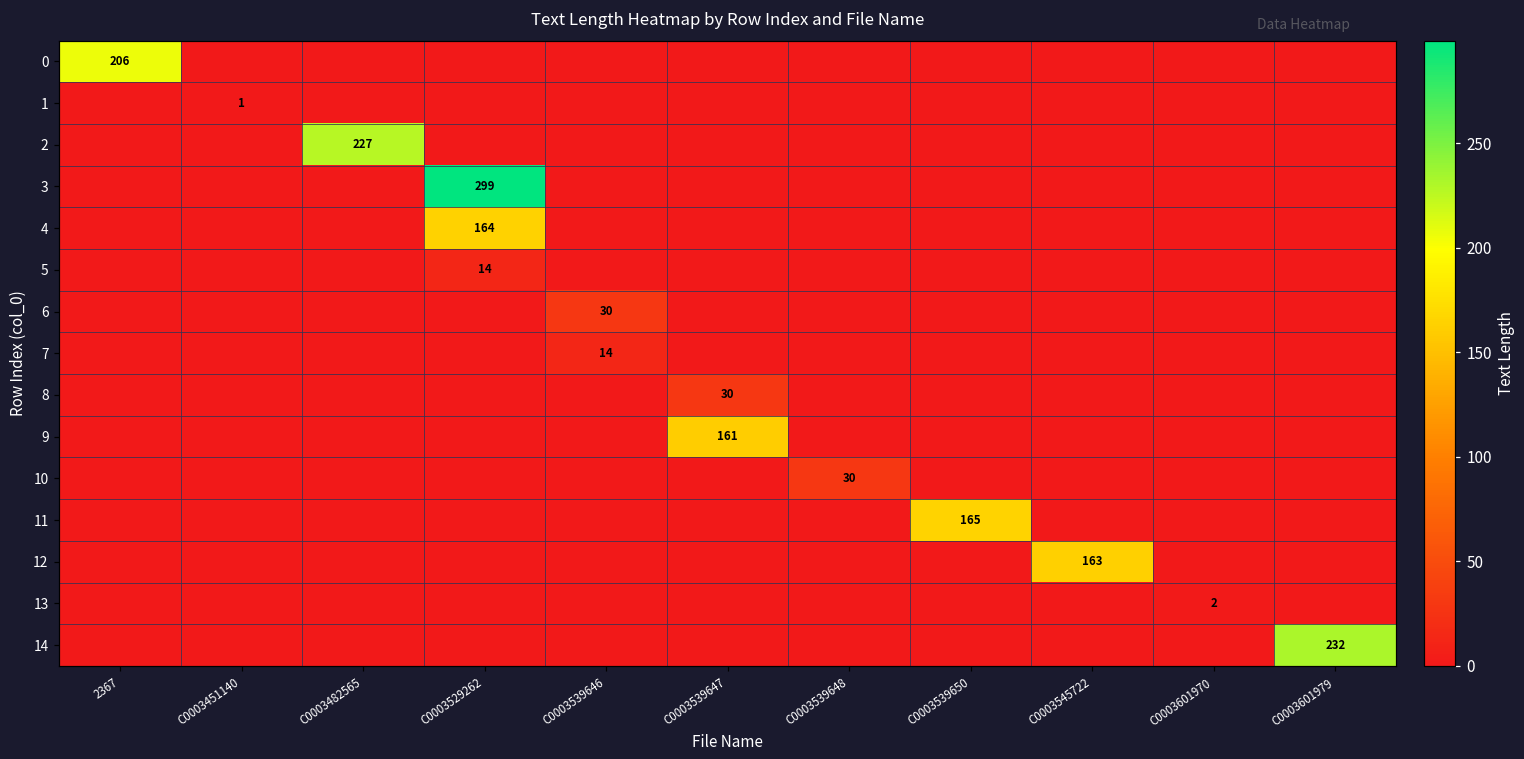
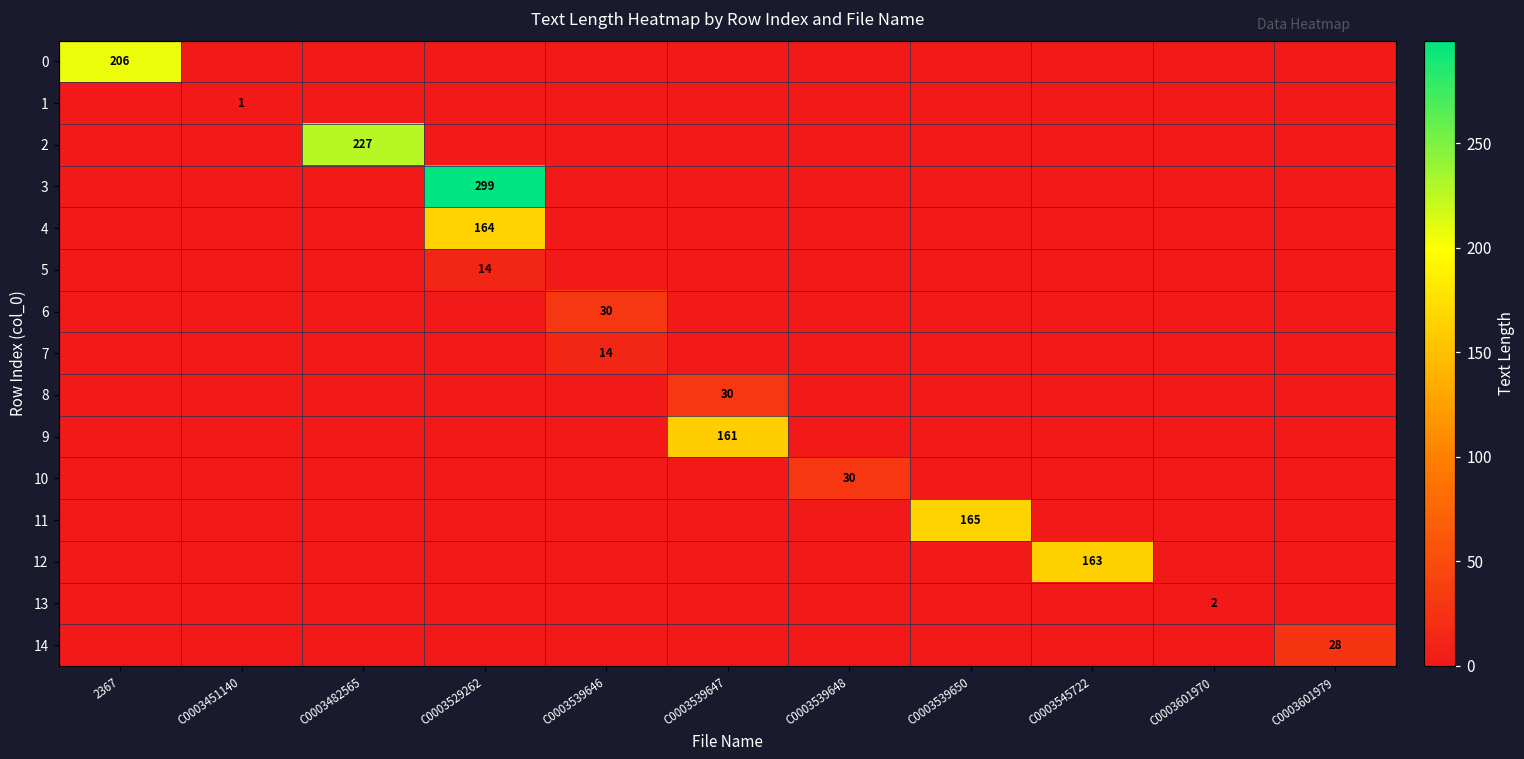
14, C0003601979: 232 -> 28
